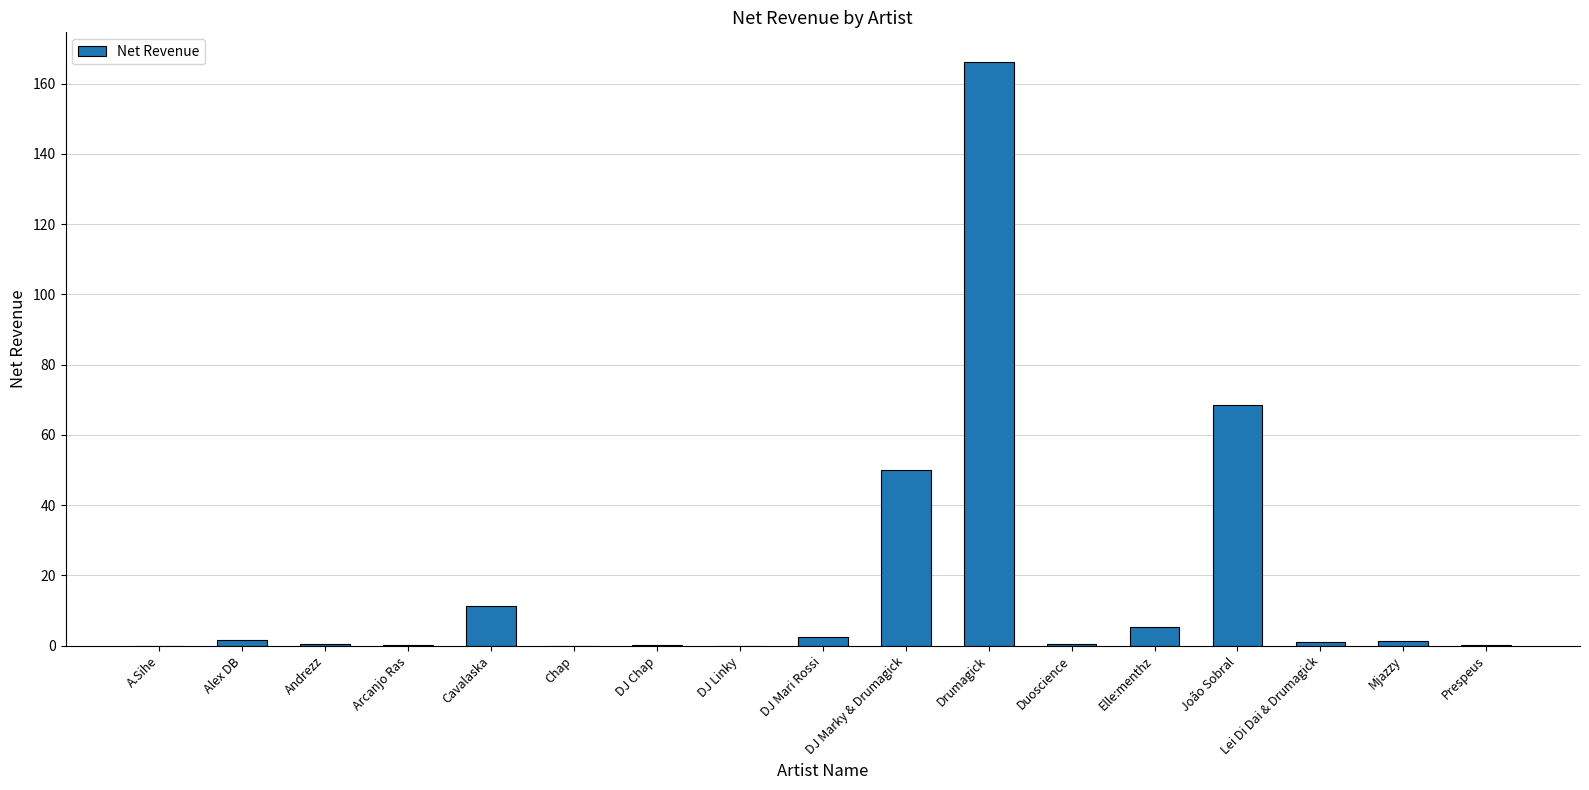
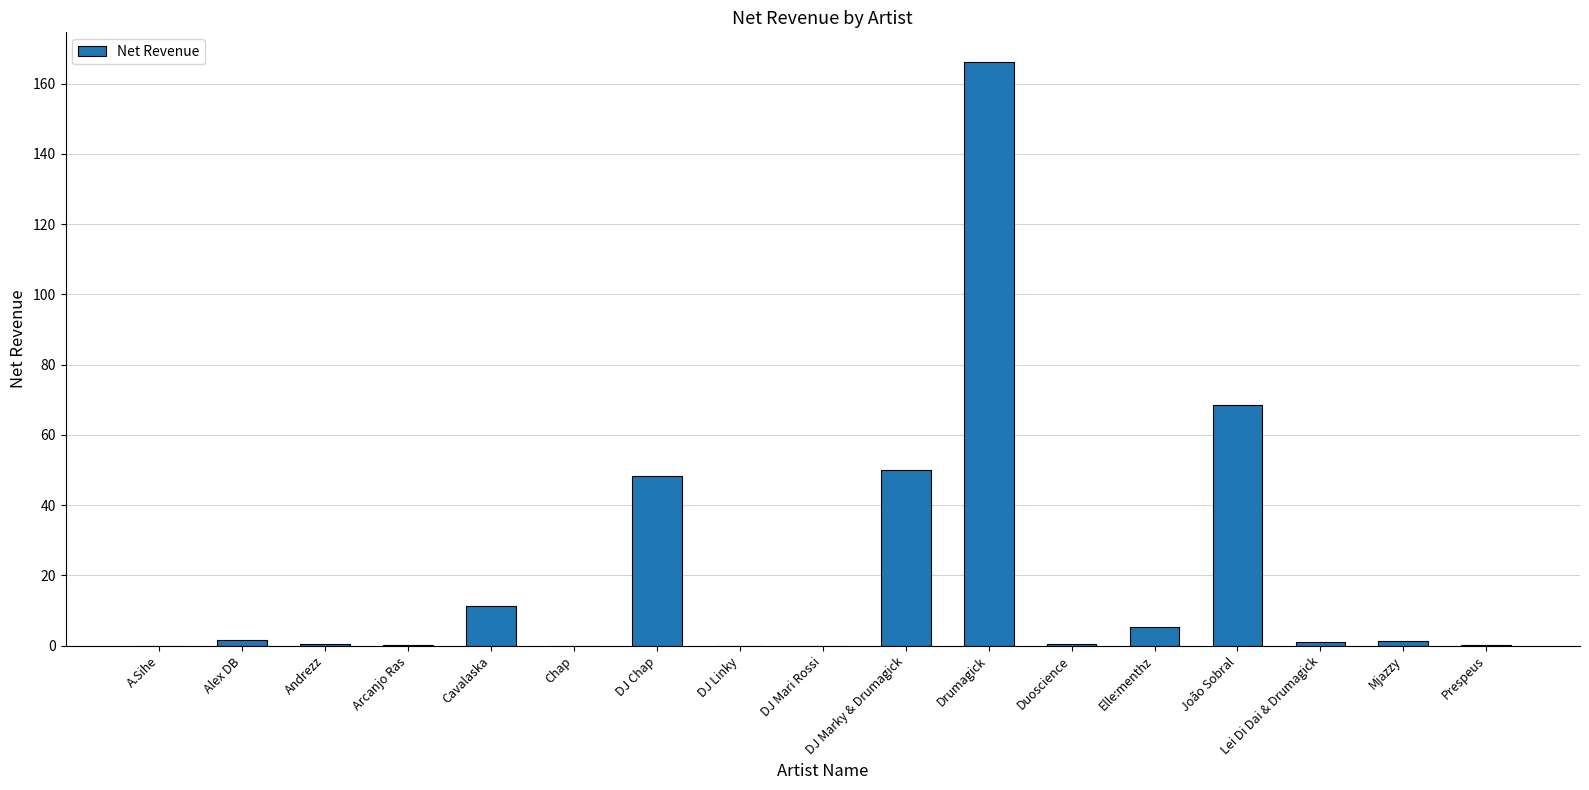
DJ Chap: 0 -> 48
DJ Mari Rossi: 2 -> 0
